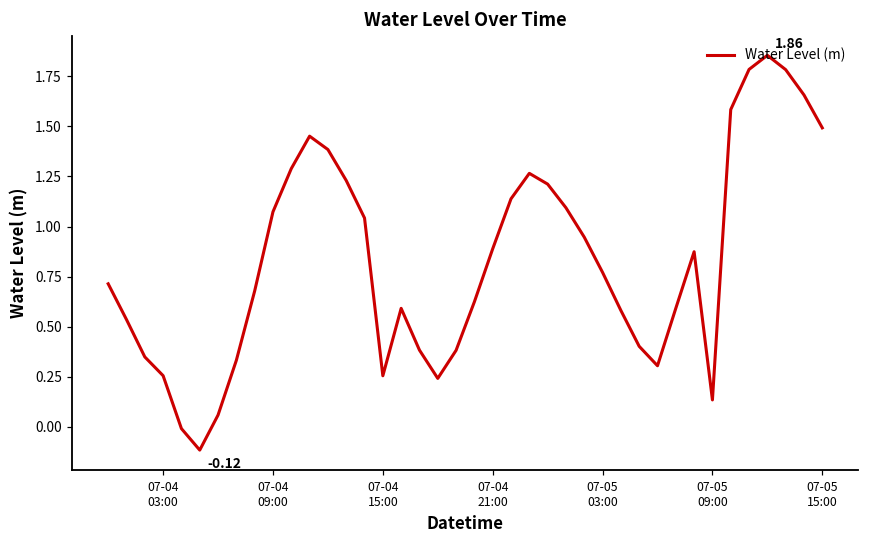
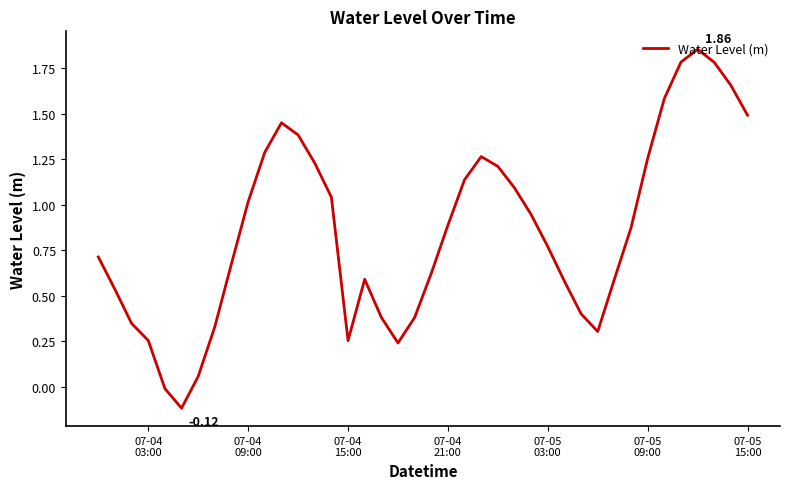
07-04 09:00: 1.07 -> 1.02
07-05 09:00: 0.13 -> 1.26
